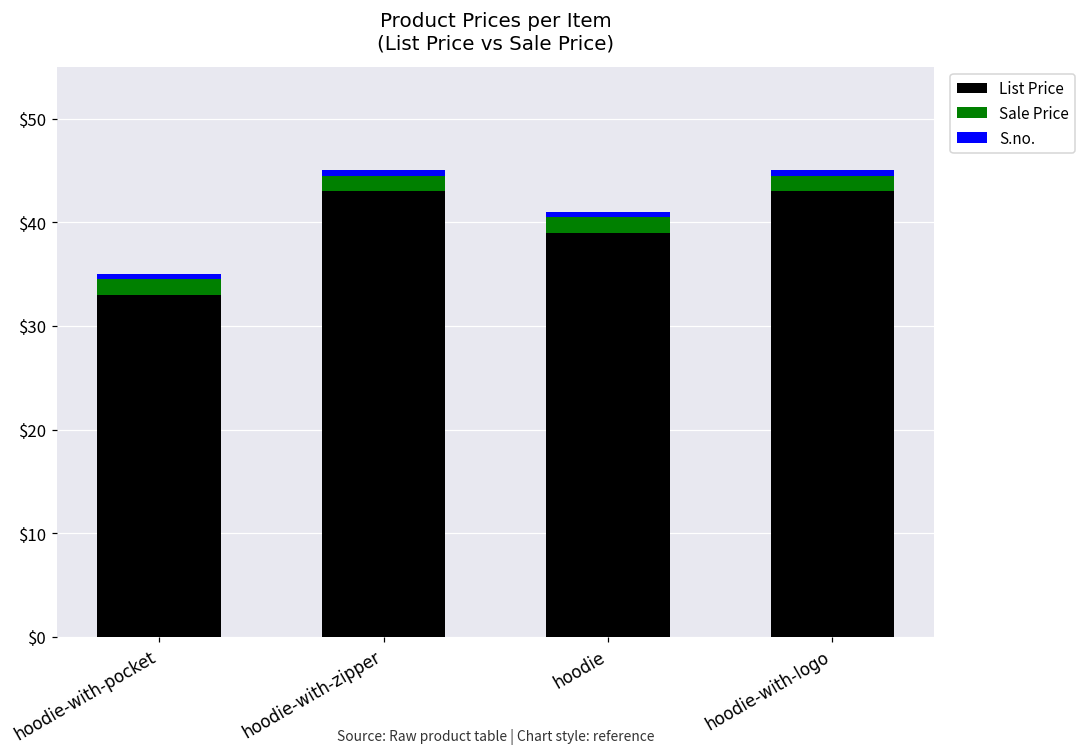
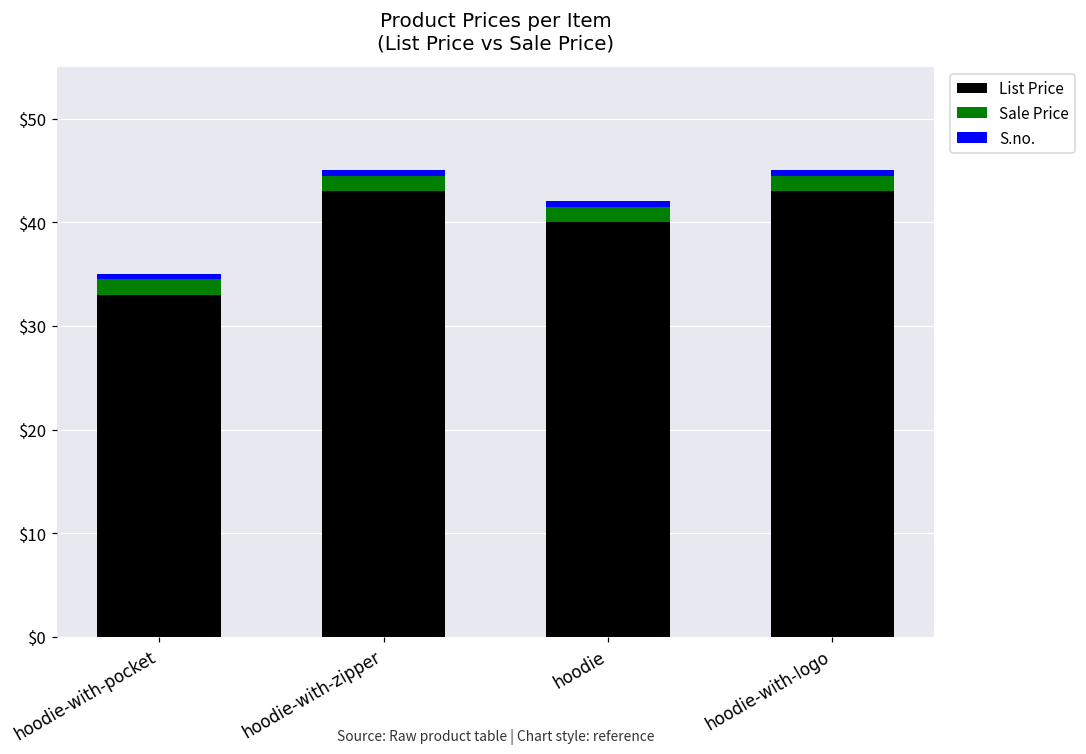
List Price, hoodie: $39 -> $40
